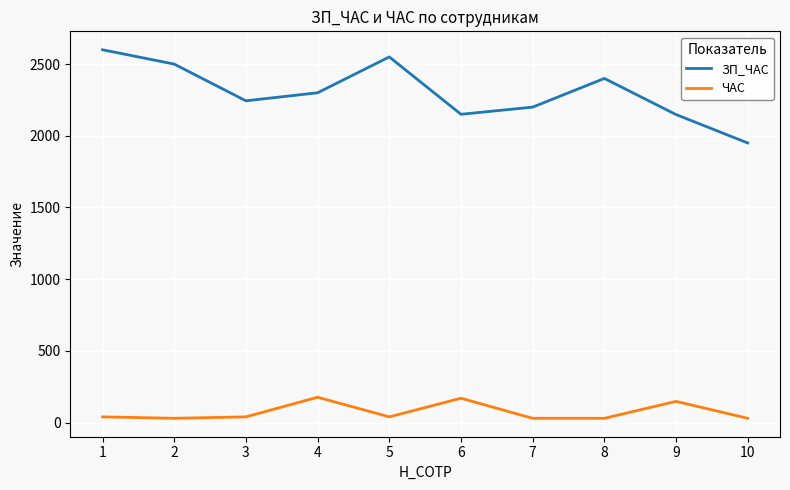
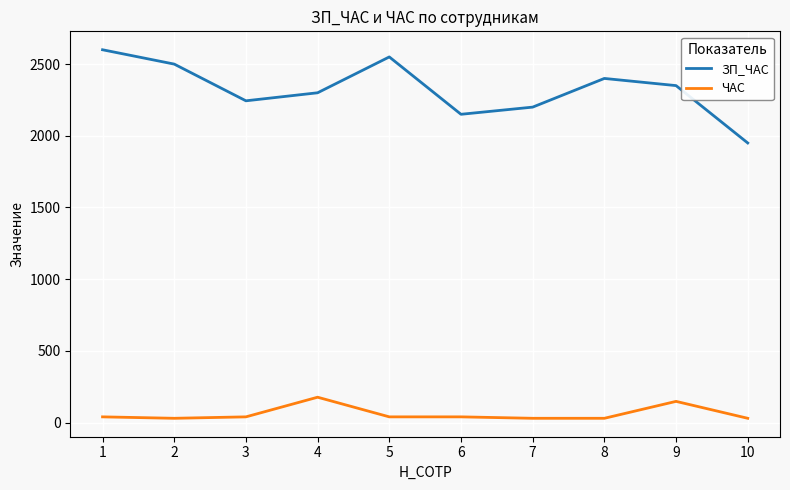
ЧАС, 6: 170 -> 40
ЗП_ЧАС, 9: 2150 -> 2350
